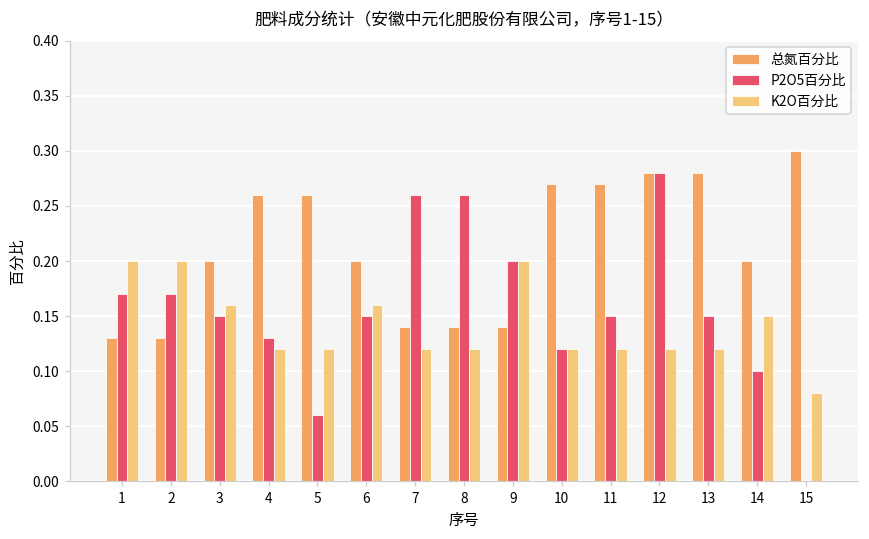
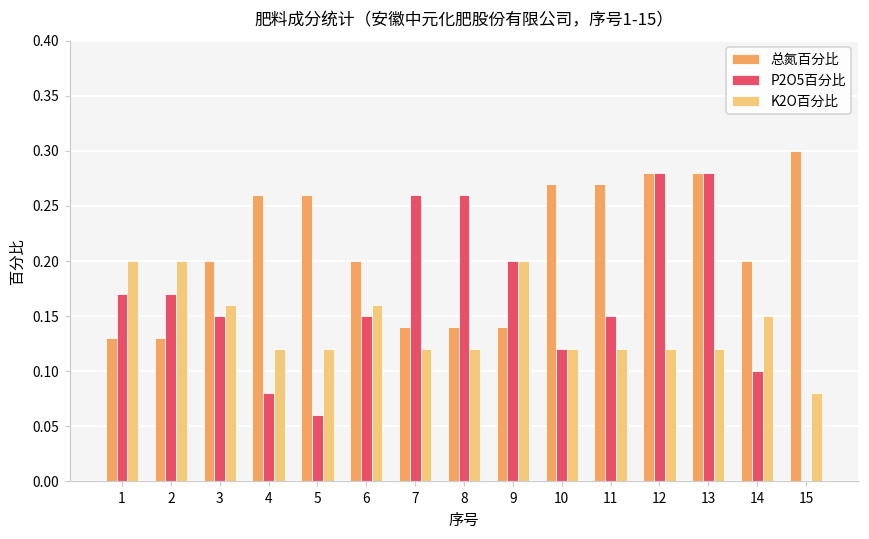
P2O5百分比, 4: 0.13 -> 0.08
P2O5百分比, 13: 0.15 -> 0.28
